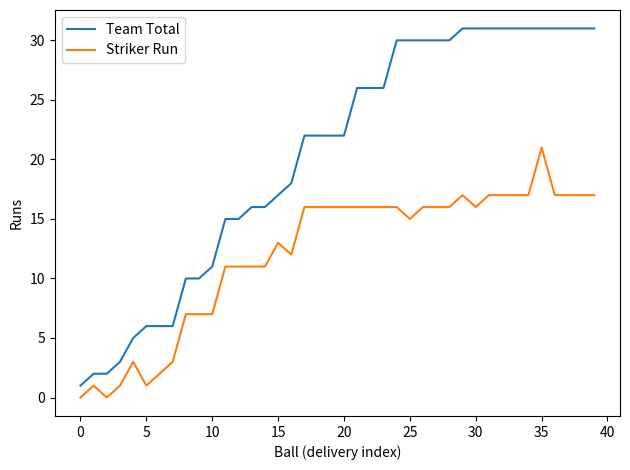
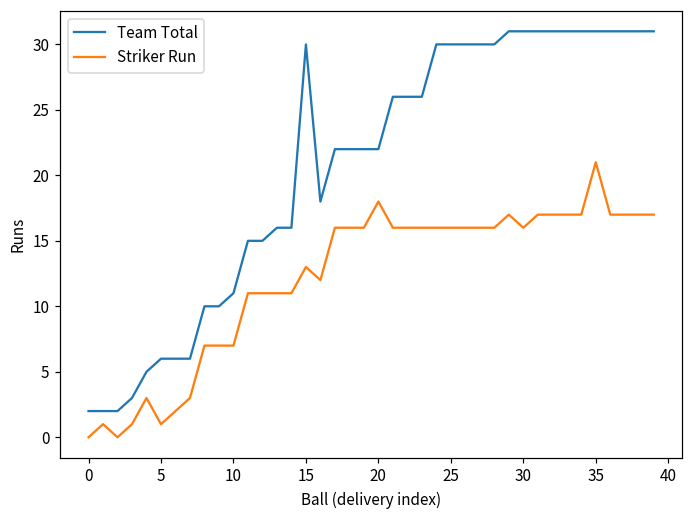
Team Total, 0: 1 -> 2
Team Total, 15: 17 -> 30
Striker Run, 20: 16 -> 18
Striker Run, 25: 15 -> 16
